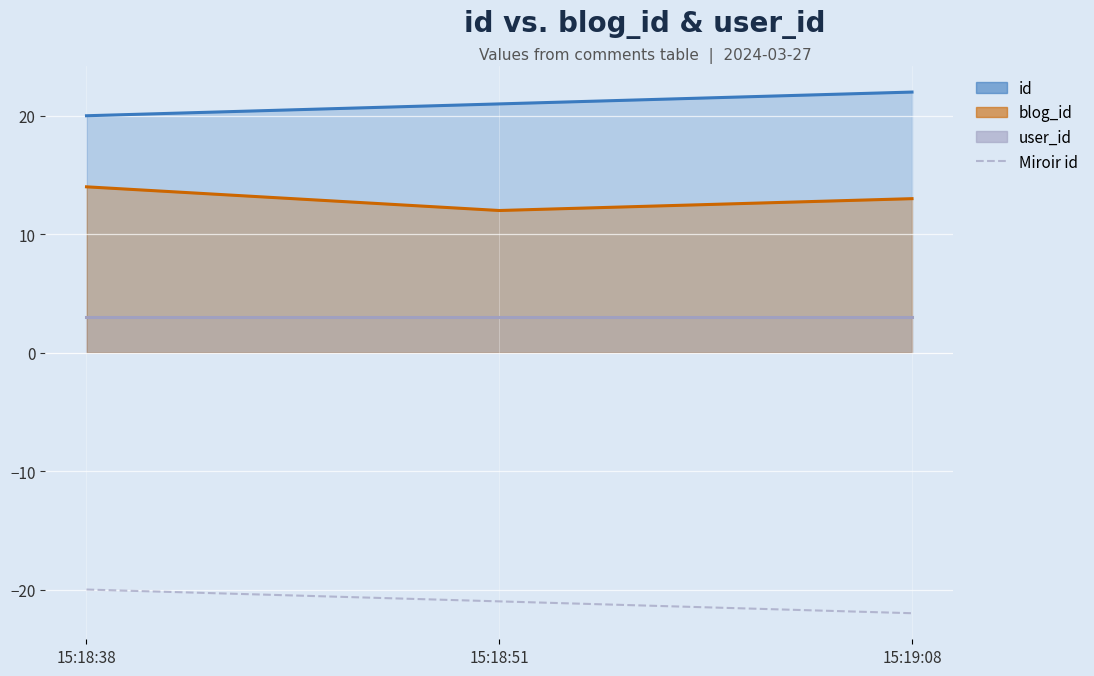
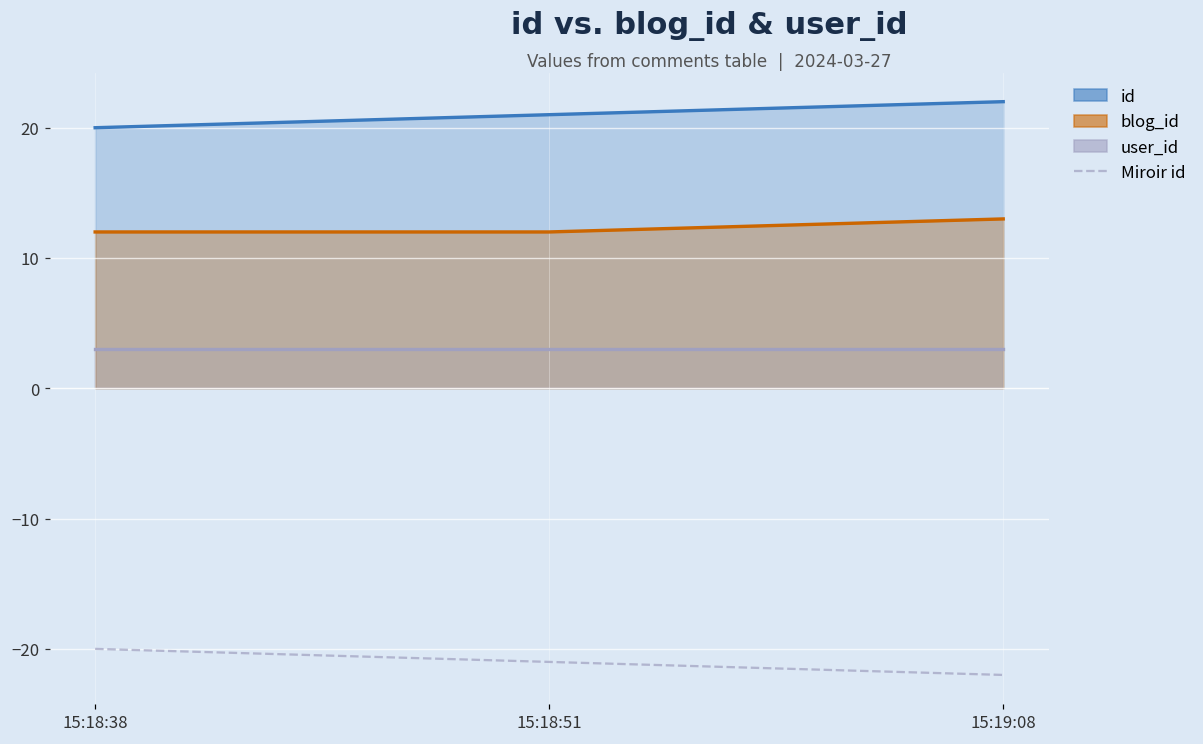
blog_id, 15:18:38: 14 -> 12
